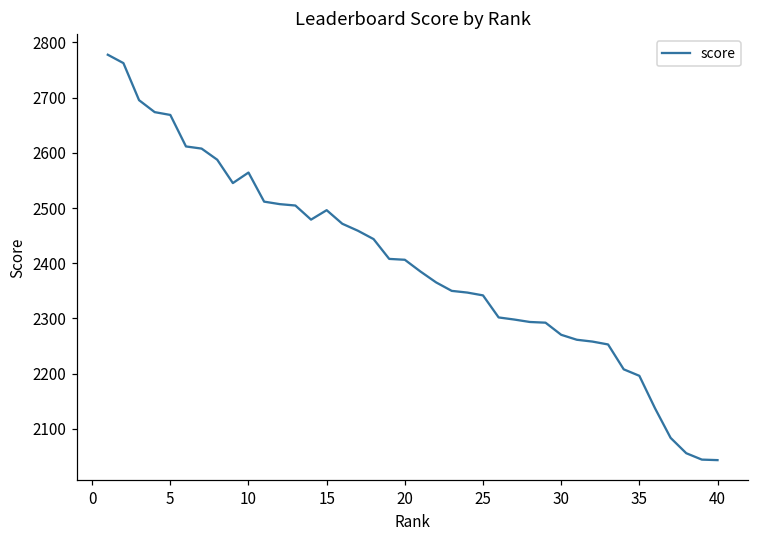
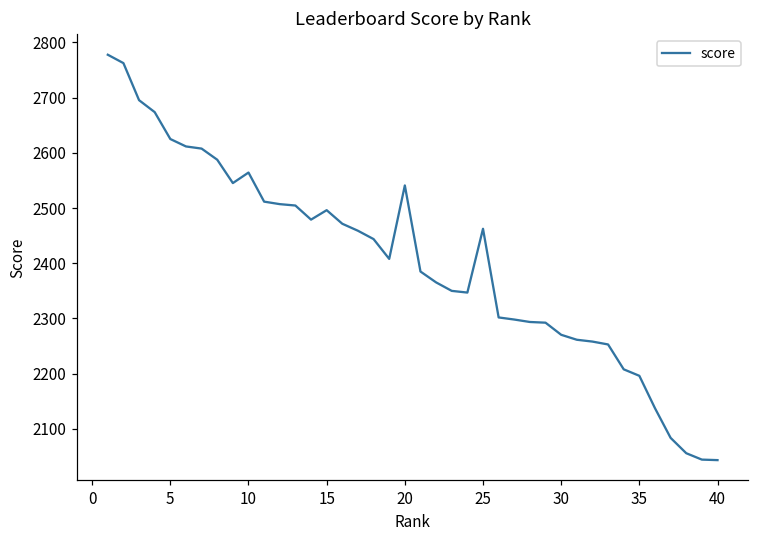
5: 2670 -> 2630
20: 2410 -> 2540
25: 2340 -> 2460
